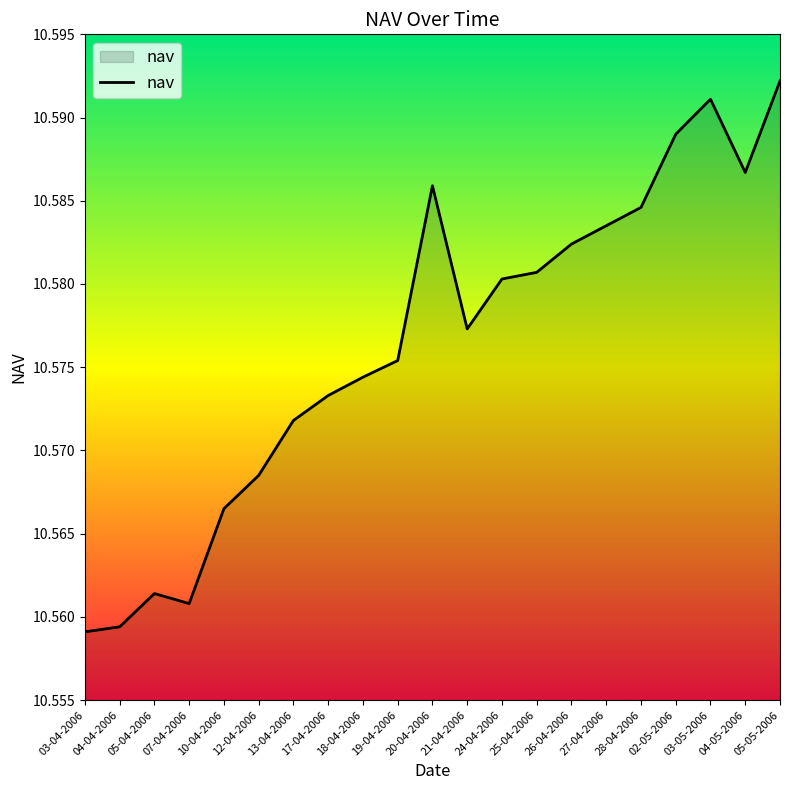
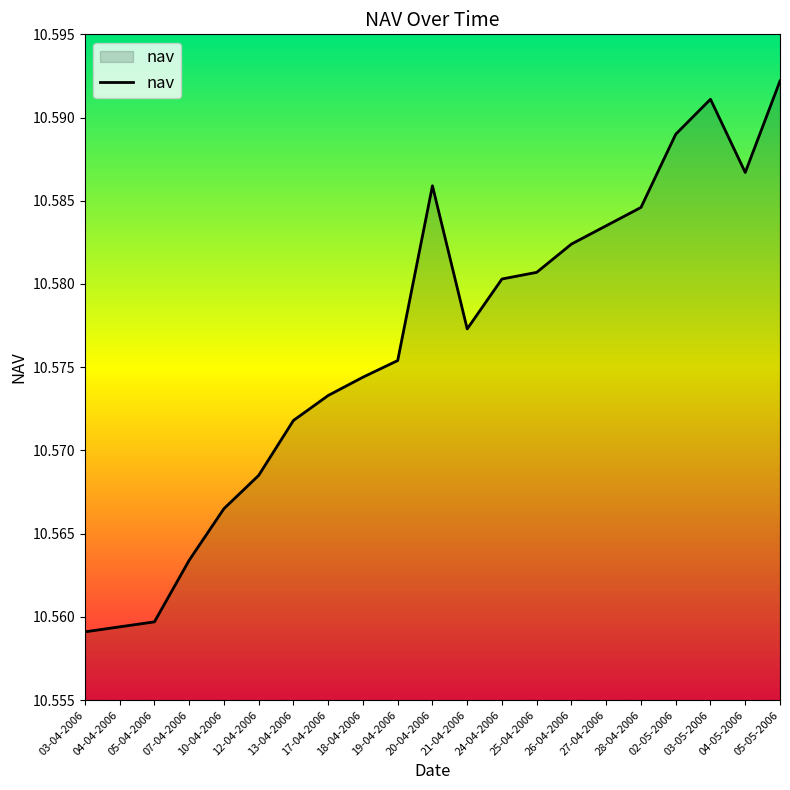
05-04-2006: 10.5614 -> 10.5597
07-04-2006: 10.5608 -> 10.5634
